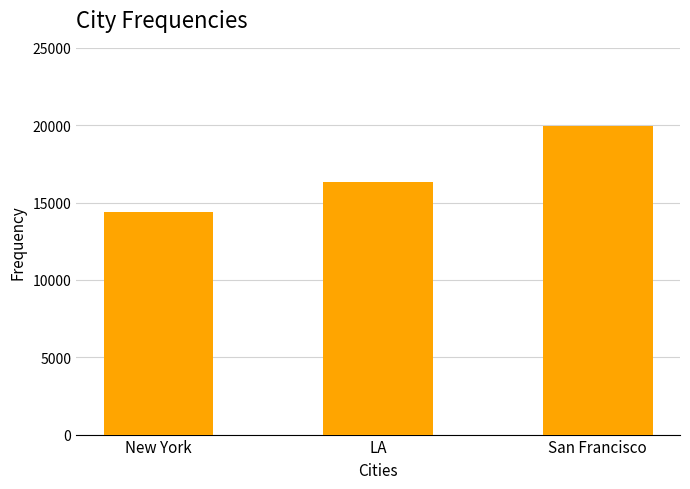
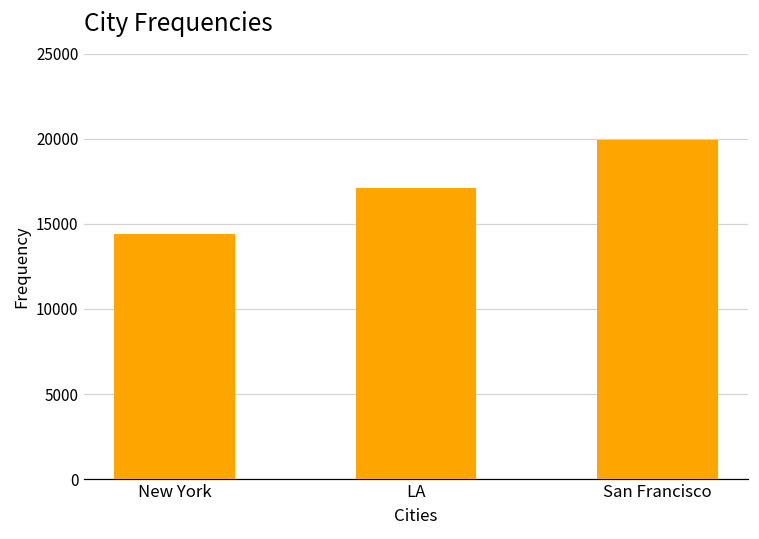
LA: 16400 -> 17100
